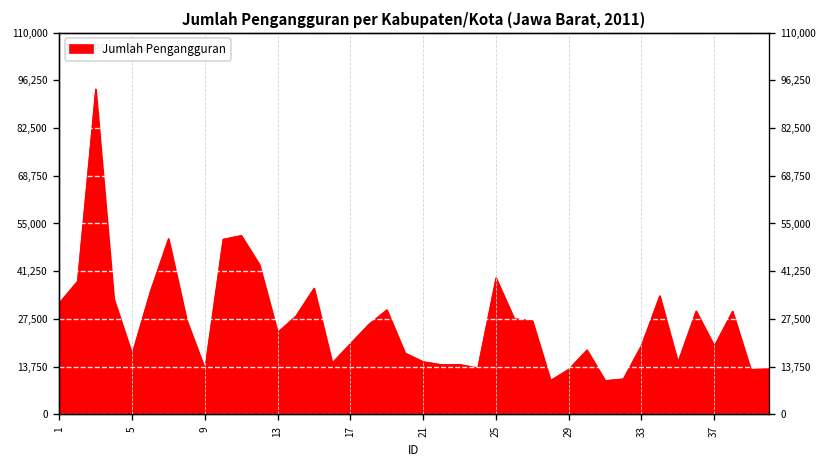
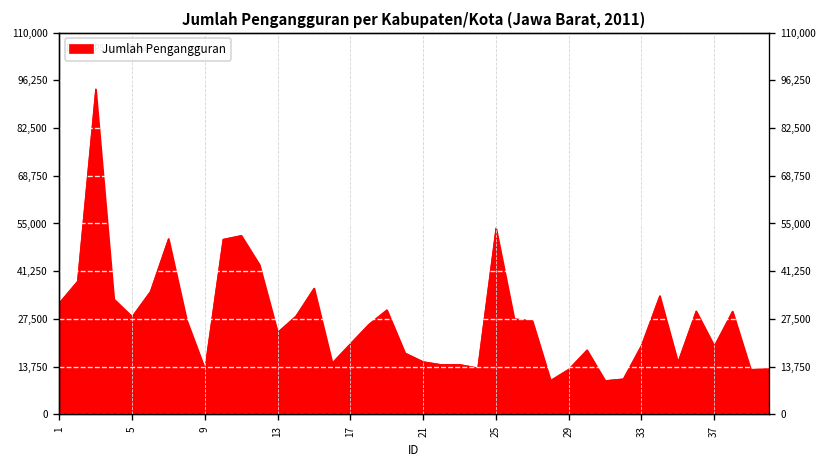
5: 17,000 -> 28,000
25: 39,000 -> 54,000
